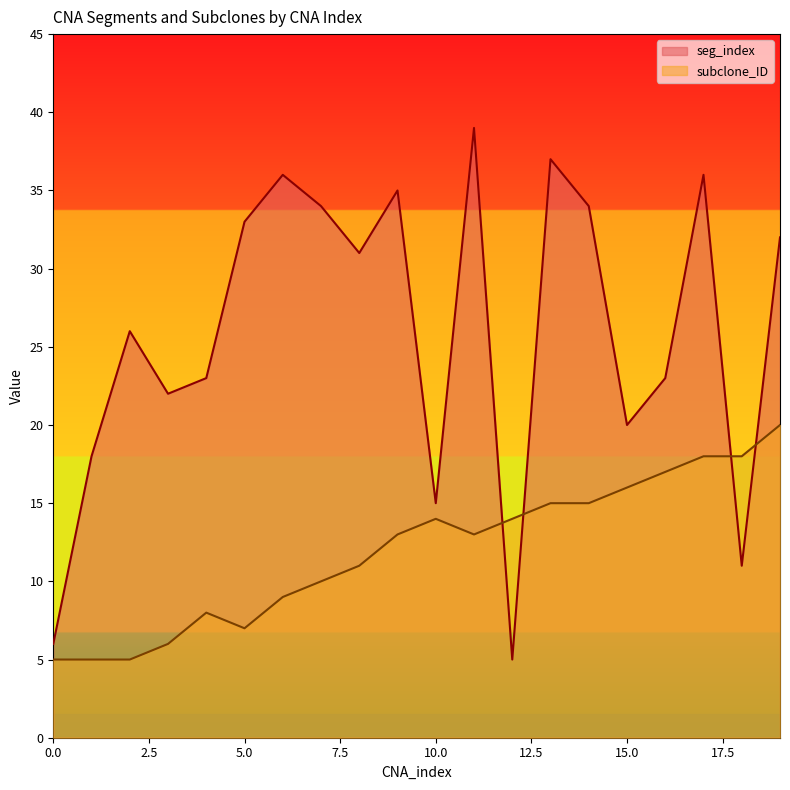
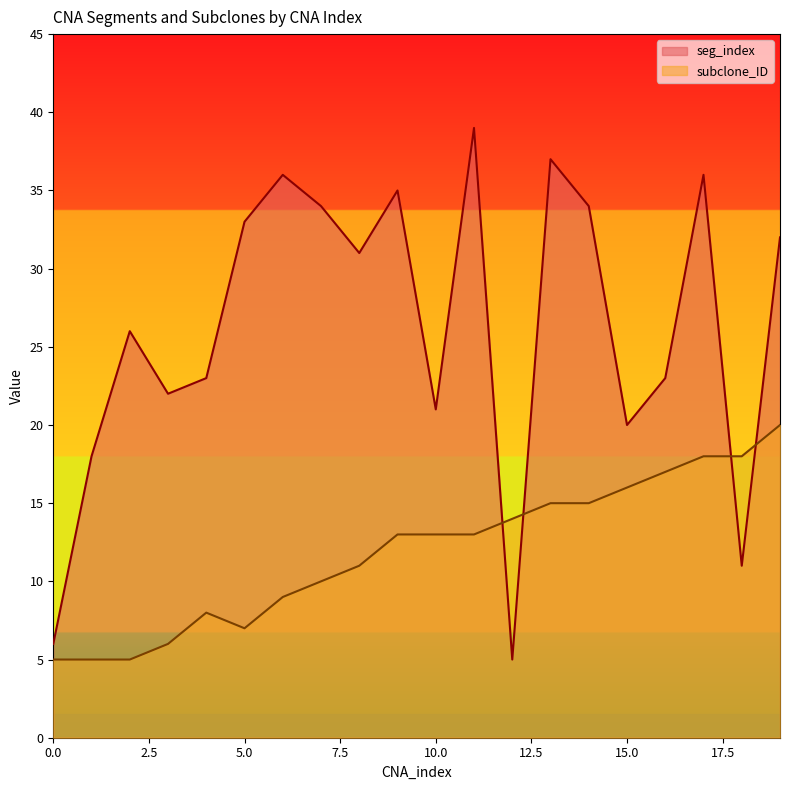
seg_index, 10.0: 15 -> 21
subclone_ID, 10.0: 14 -> 13
